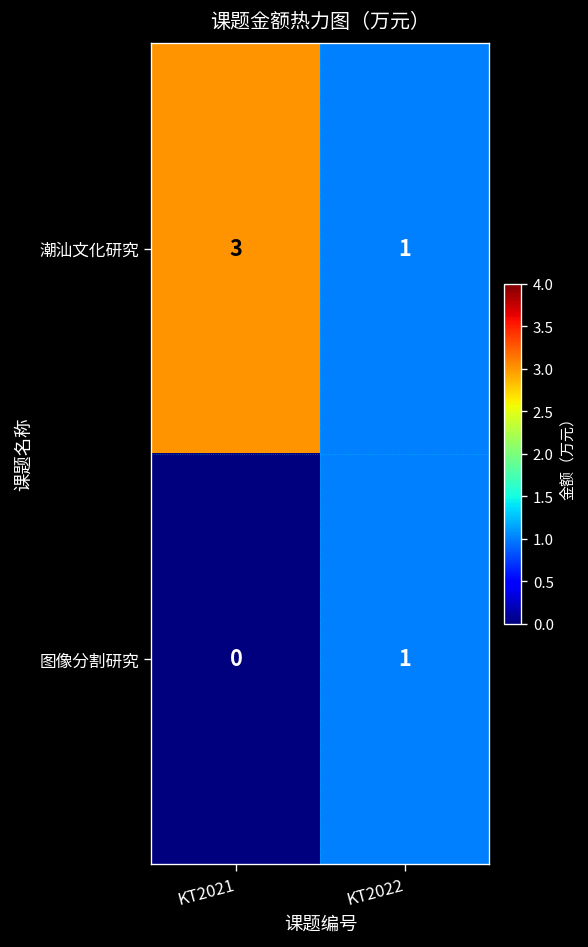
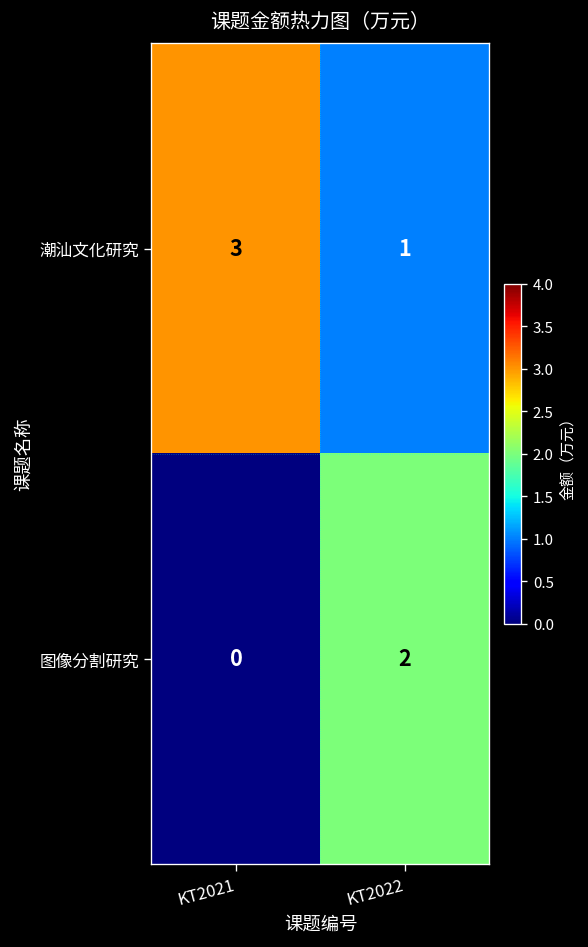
图像分割研究, KT2022: 1 -> 2
